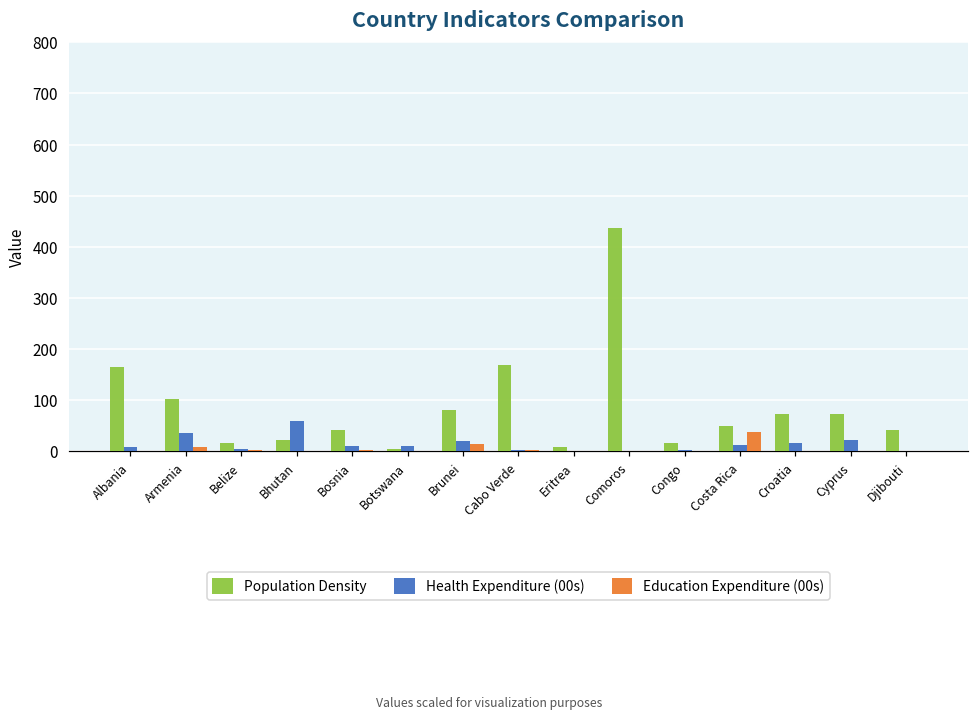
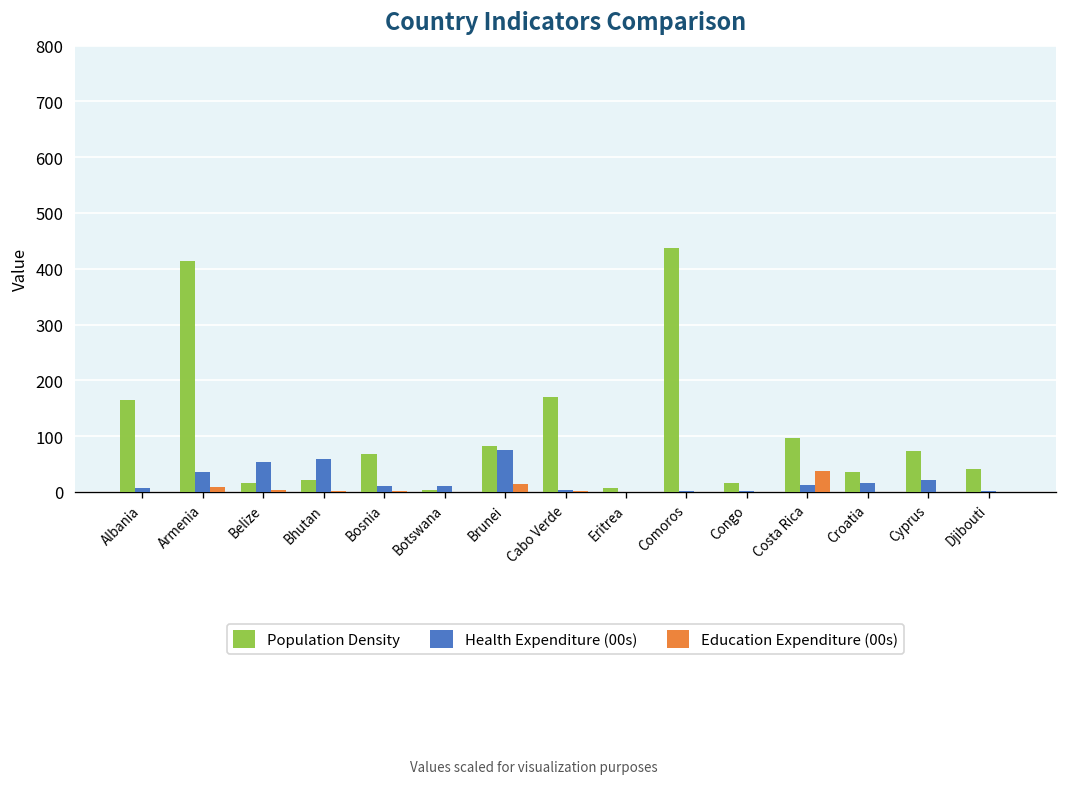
Population Density, Armenia: 100 -> 410
Health Expenditure (00s), Belize: 10 -> 50
Population Density, Bosnia: 40 -> 70
Health Expenditure (00s), Brunei: 20 -> 80
Population Density, Costa Rica: 50 -> 100
Population Density, Croatia: 70 -> 40
